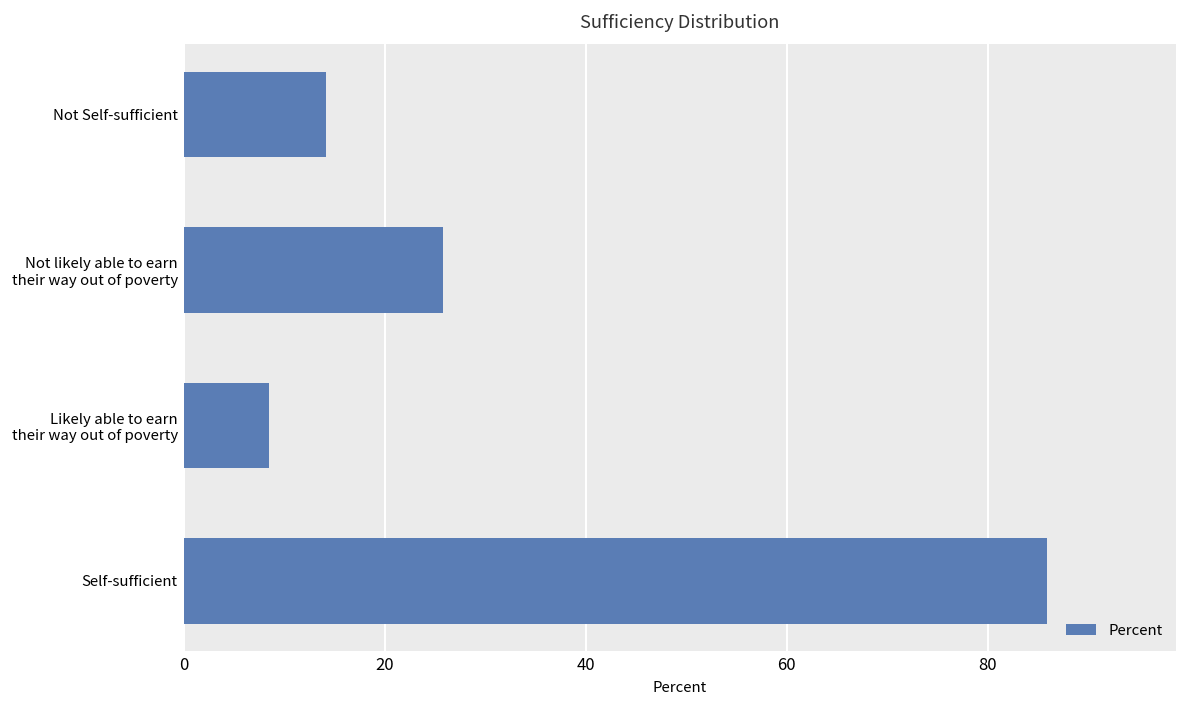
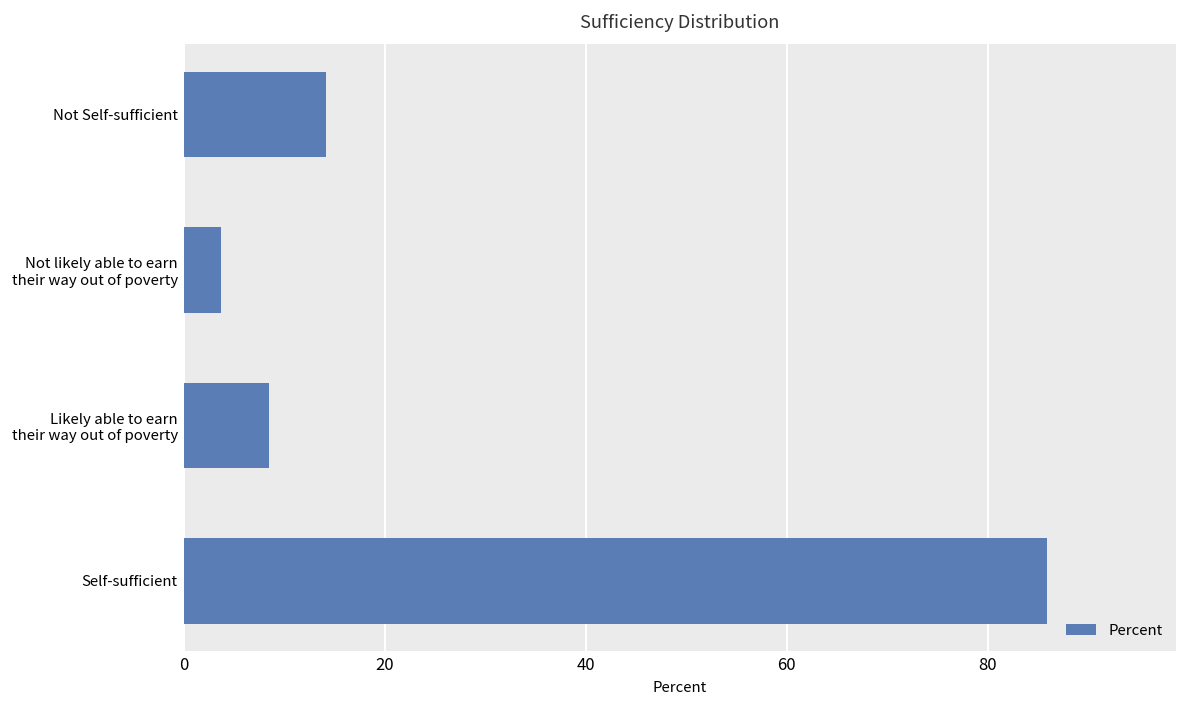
Not likely able to earn their way out of poverty: 26 -> 4
